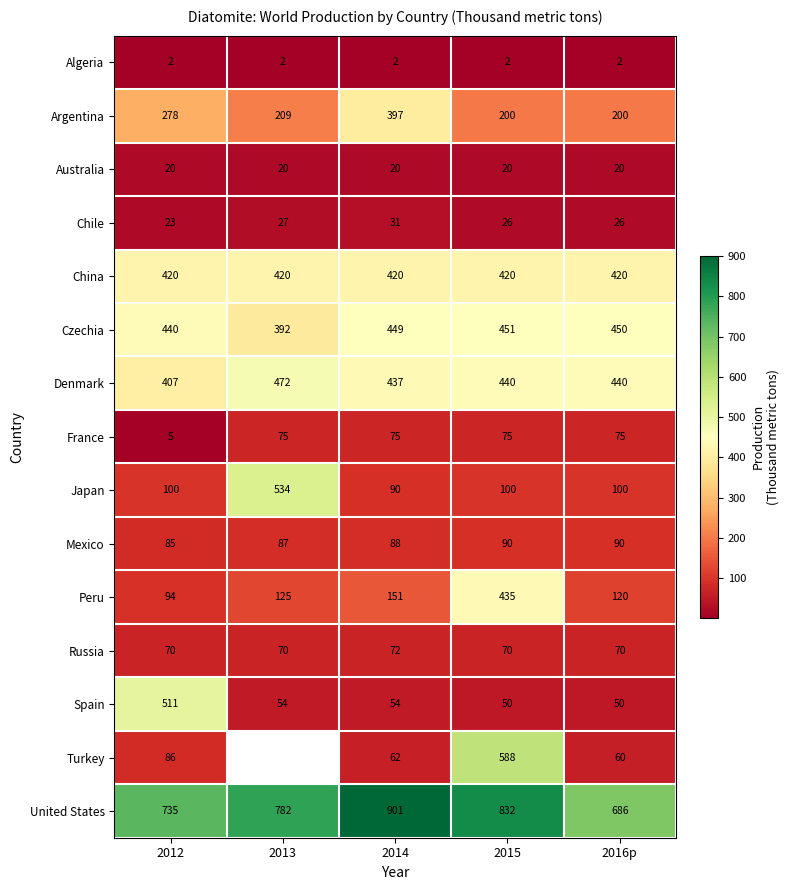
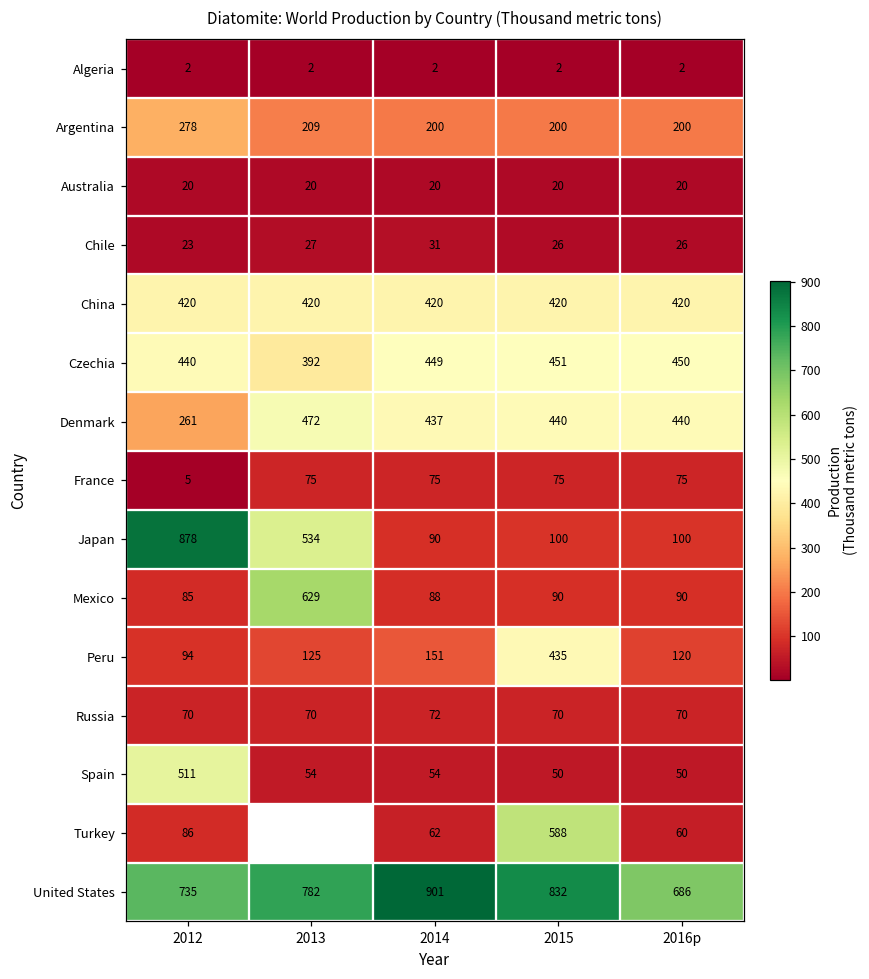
Argentina, 2014: 397 -> 200
Denmark, 2012: 407 -> 261
Japan, 2012: 100 -> 878
Mexico, 2013: 87 -> 629
